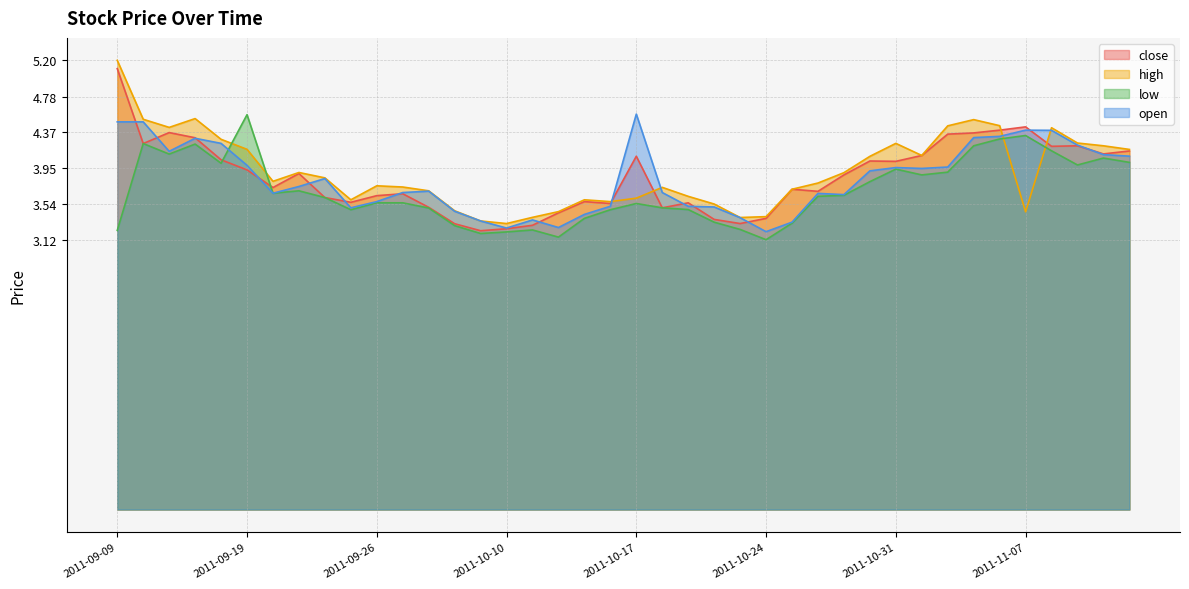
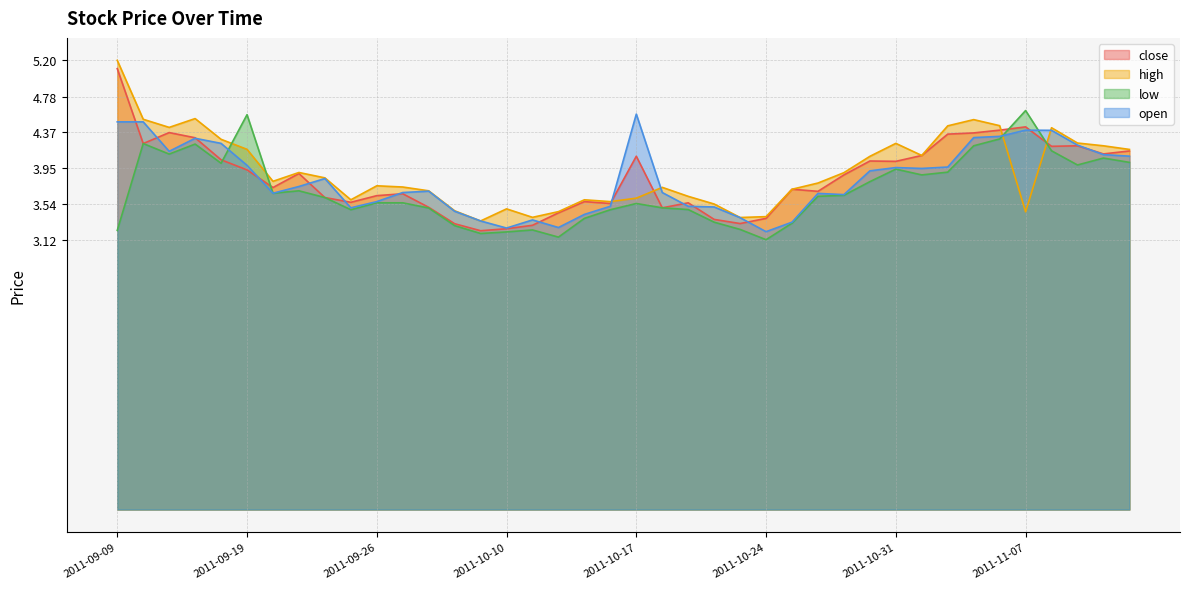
high, 2011-10-10: 3.3 -> 3.5
low, 2011-11-07: 4.3 -> 4.6
